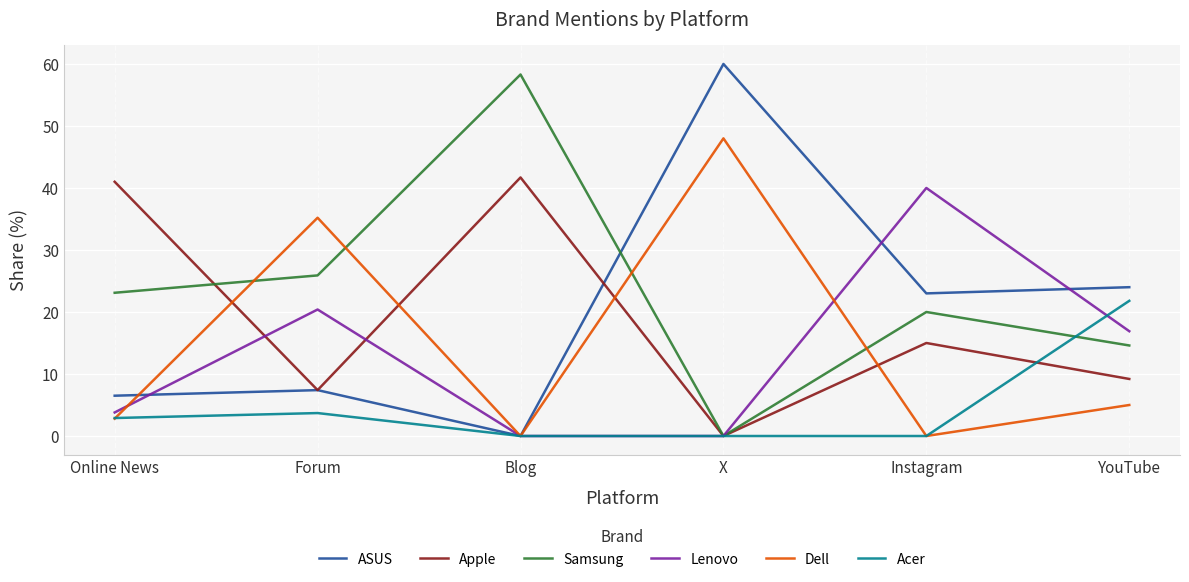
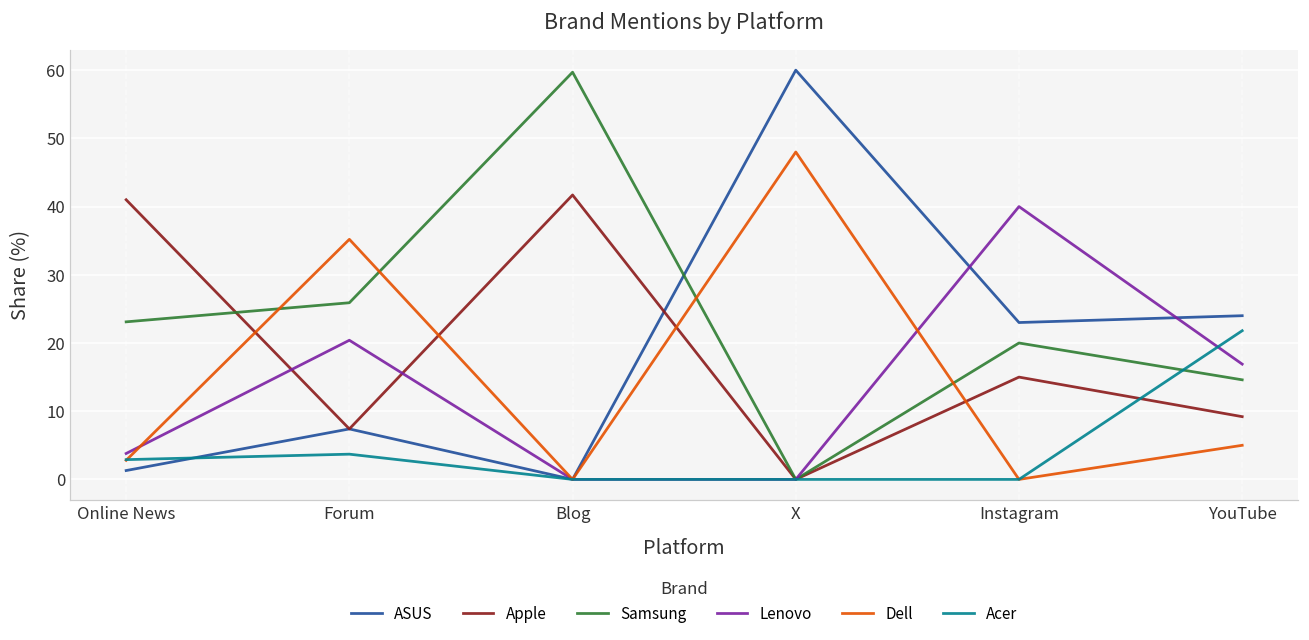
ASUS, Online News: 7 -> 1
Samsung, Blog: 58 -> 60
